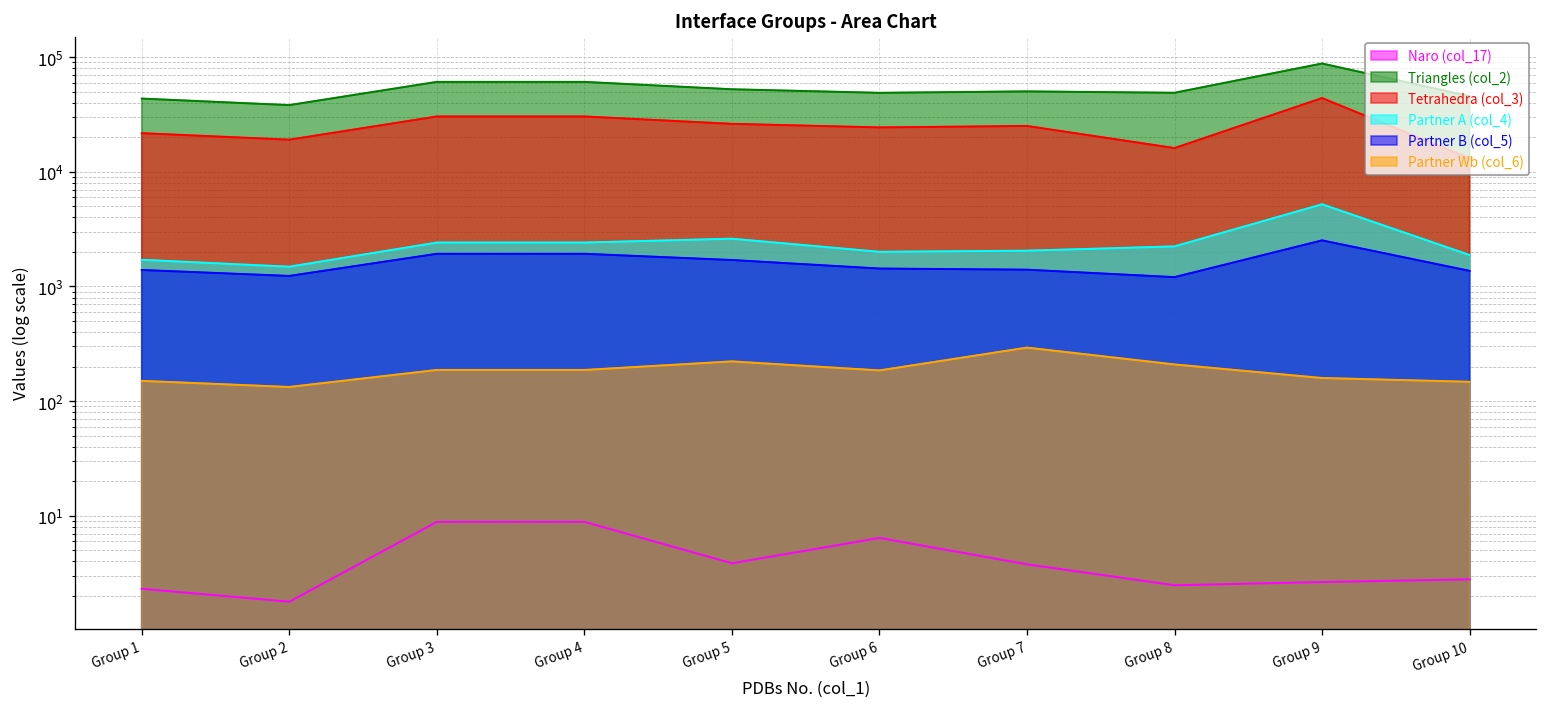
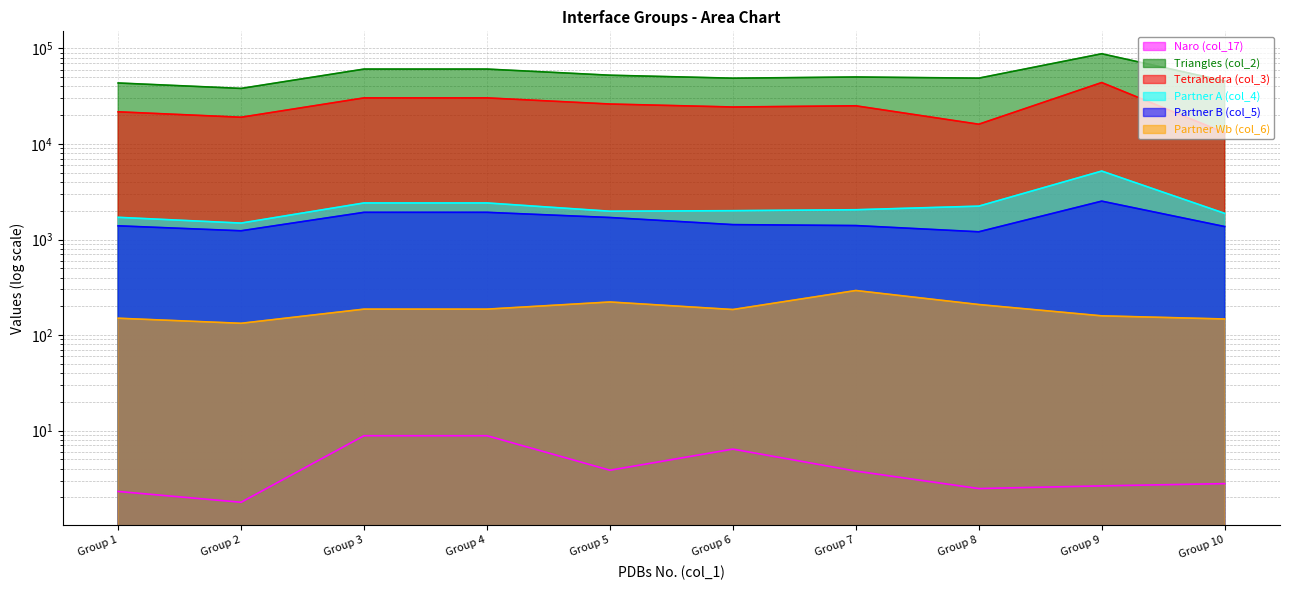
Partner A (col_4), Group 5: 2600 -> 2000
